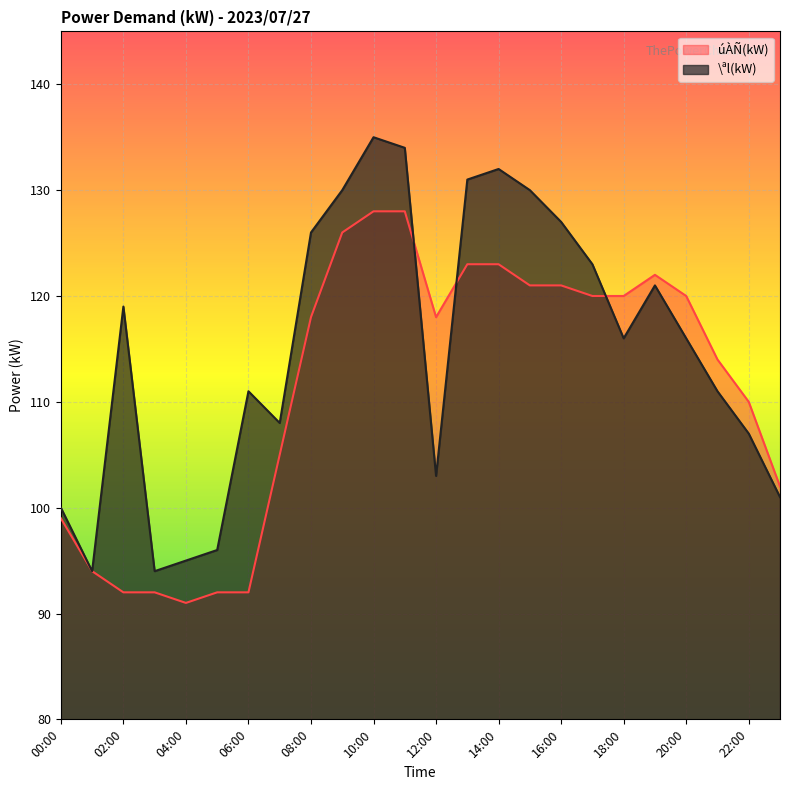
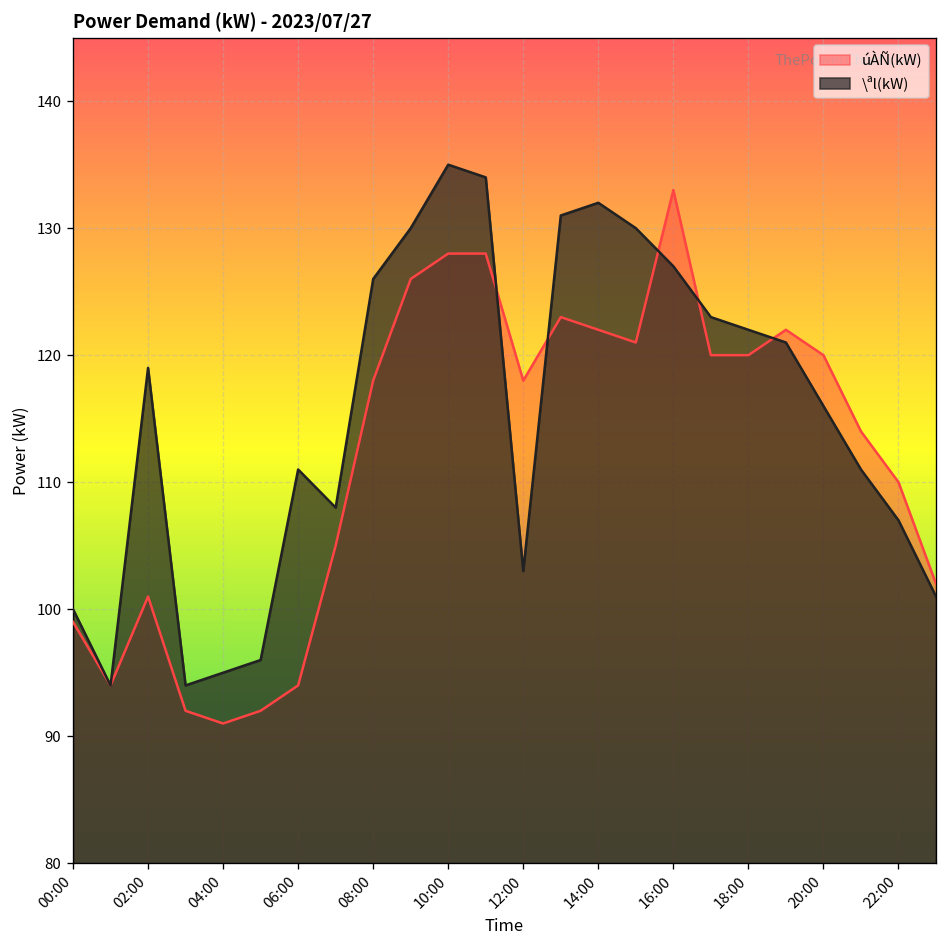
úÀÑ(kW), 02:00: 92 -> 101
úÀÑ(kW), 06:00: 92 -> 94
úÀÑ(kW), 14:00: 123 -> 122
úÀÑ(kW), 16:00: 121 -> 133
\ªl(kW), 18:00: 116 -> 122
